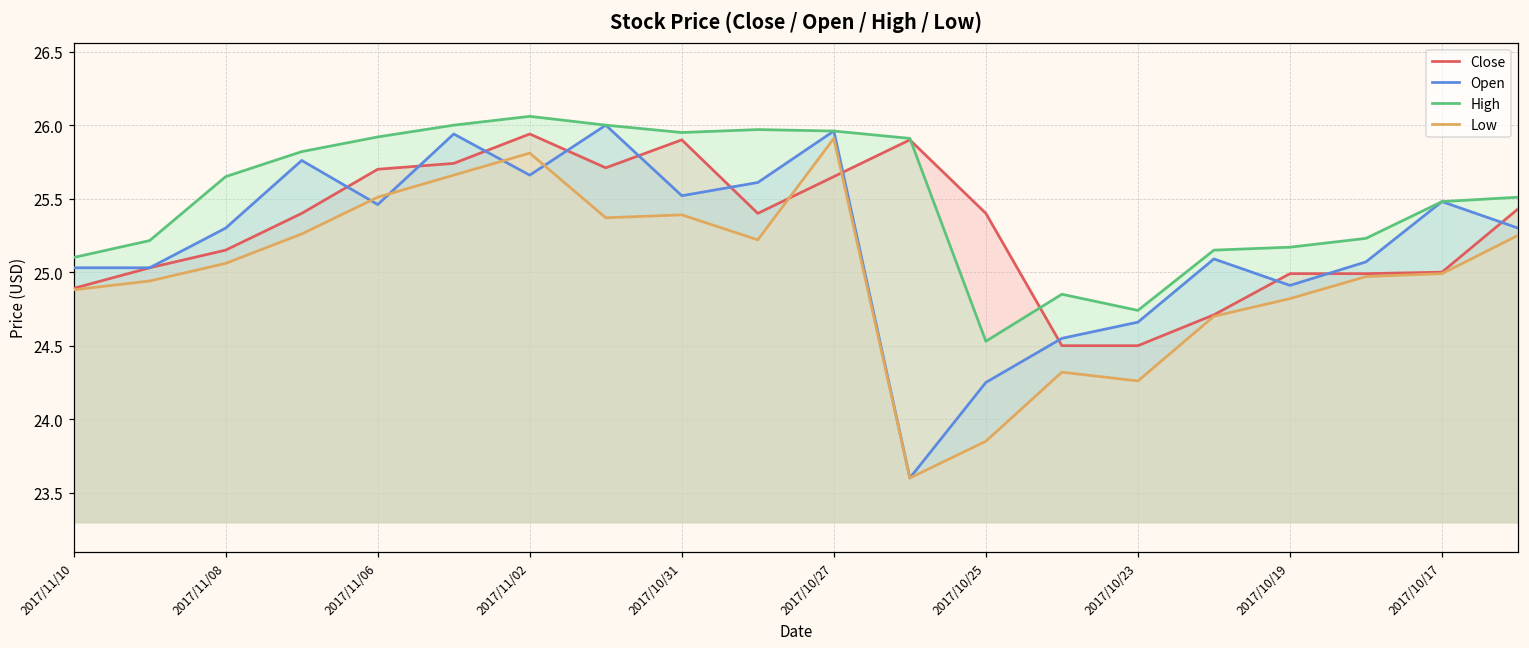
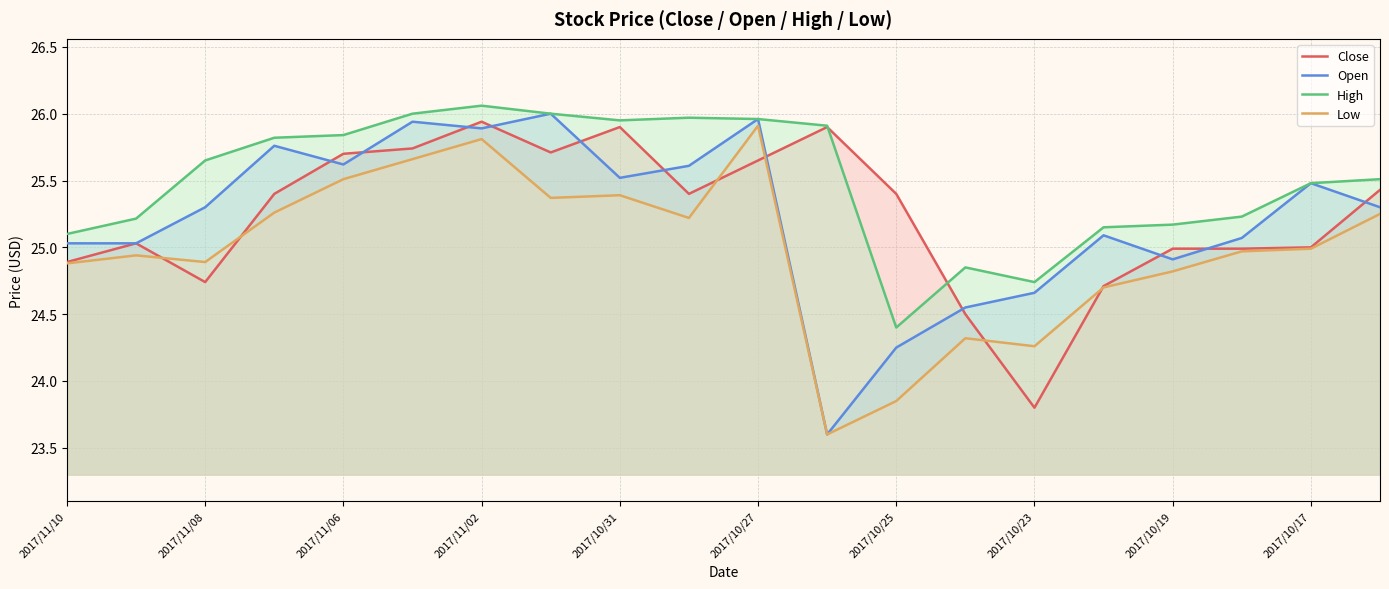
Close, 2017/11/08: 25.15 -> 24.74
Low, 2017/11/08: 25.06 -> 24.89
Open, 2017/11/06: 25.46 -> 25.62
High, 2017/11/06: 25.92 -> 25.84
Open, 2017/11/02: 25.66 -> 25.89
High, 2017/10/25: 24.53 -> 24.40
Close, 2017/10/23: 24.5 -> 23.8
